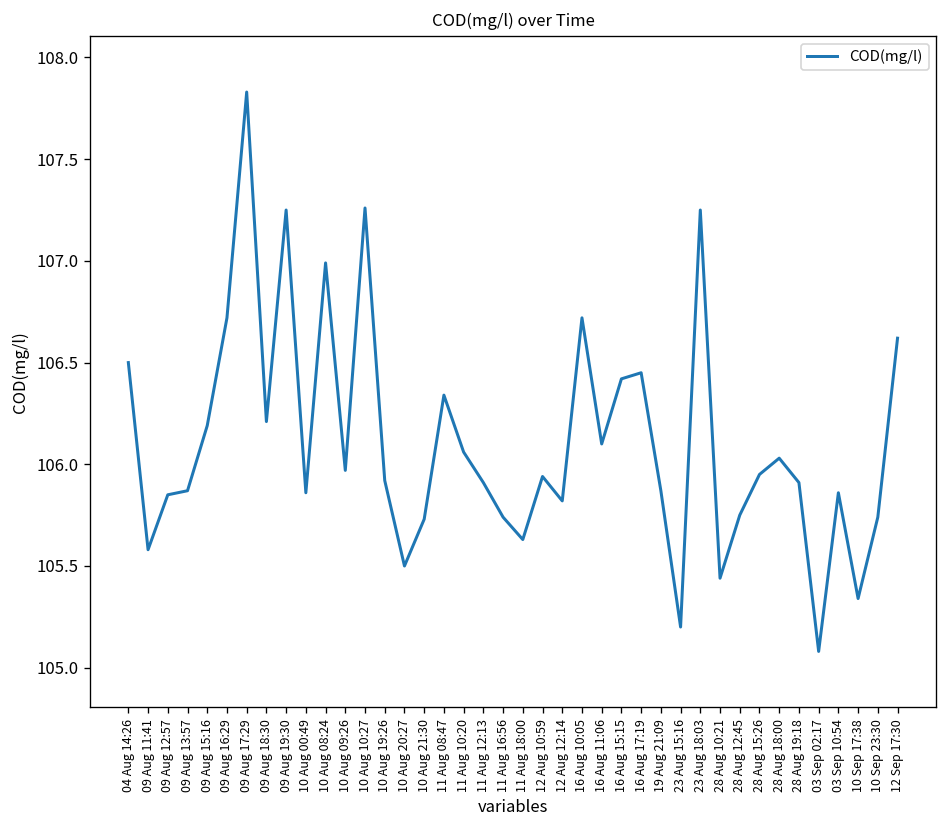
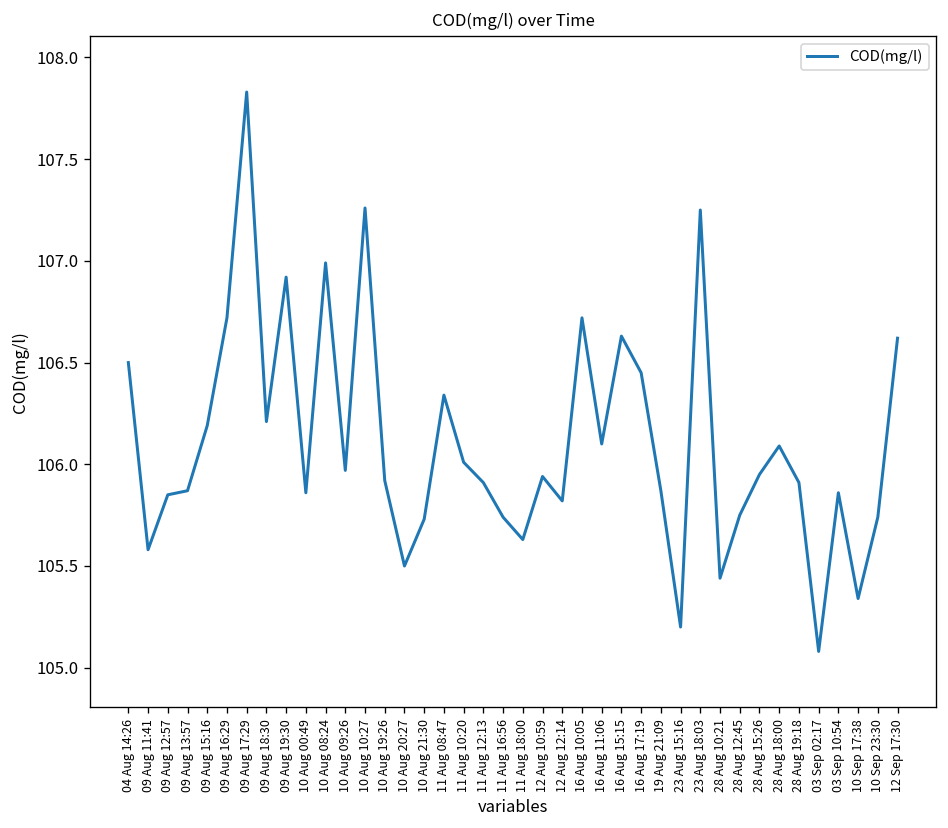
09 Aug 19:30: 107.25 -> 106.92
11 Aug 10:20: 106.06 -> 106.01
16 Aug 15:15: 106.42 -> 106.63
28 Aug 18:00: 106.03 -> 106.09
